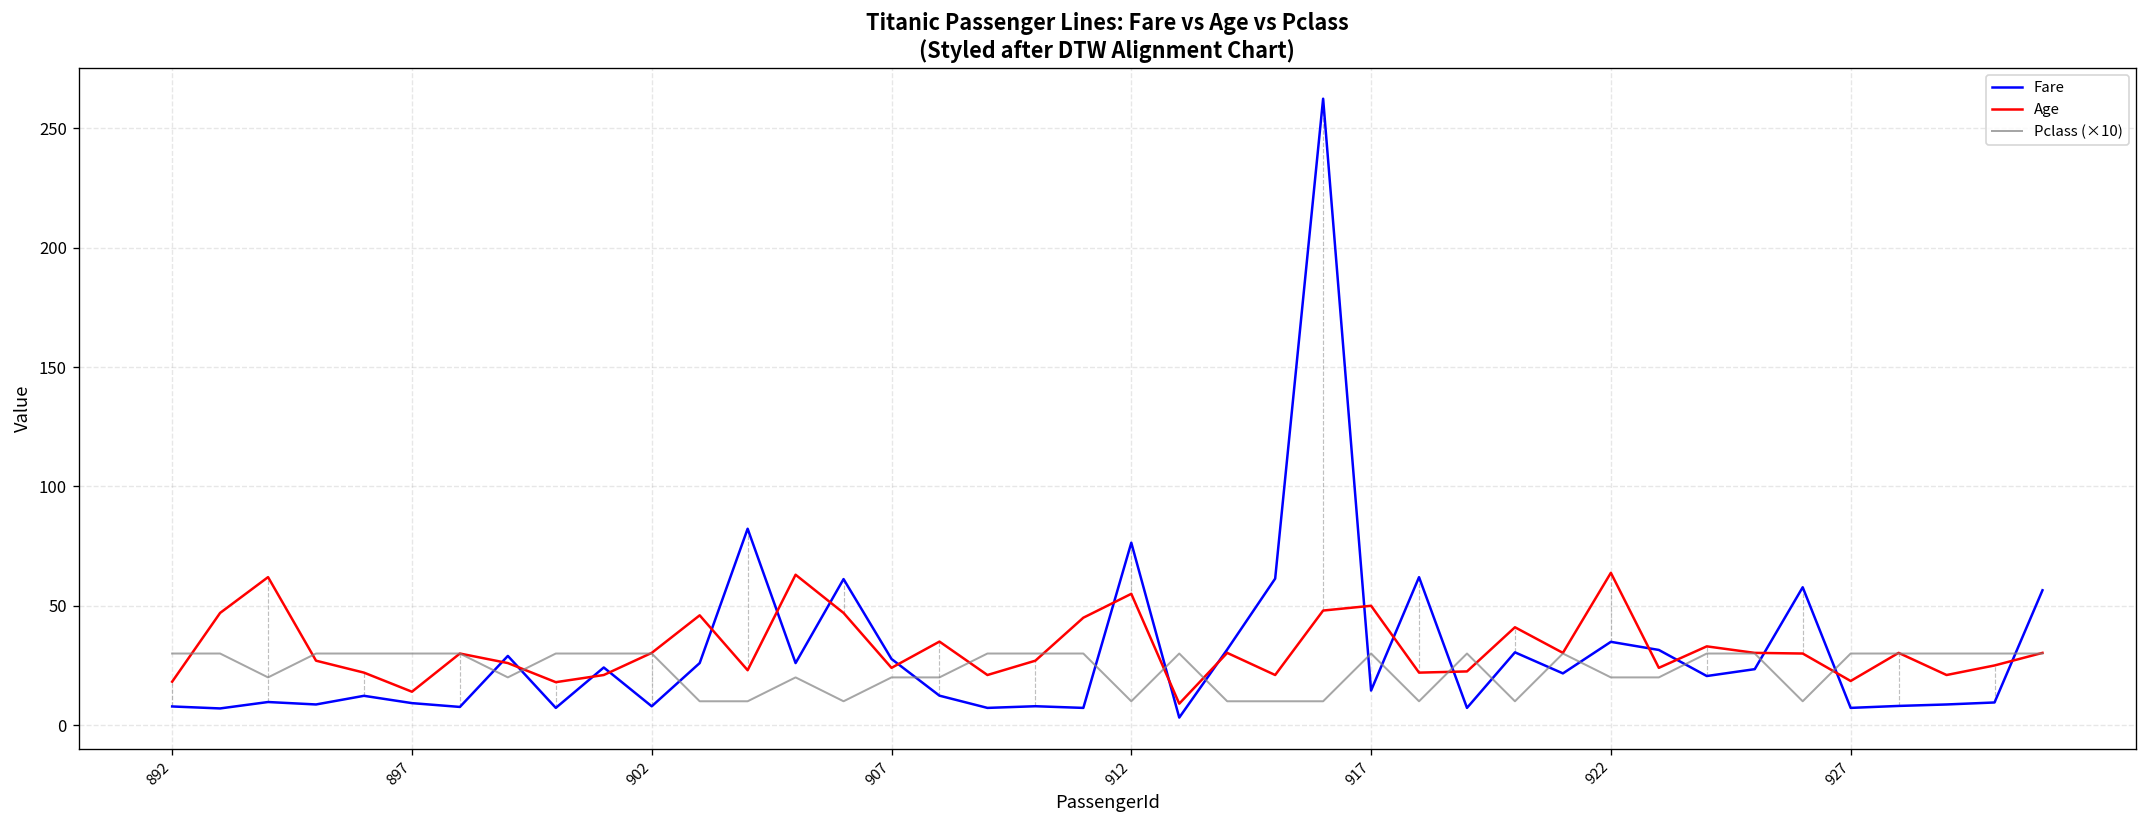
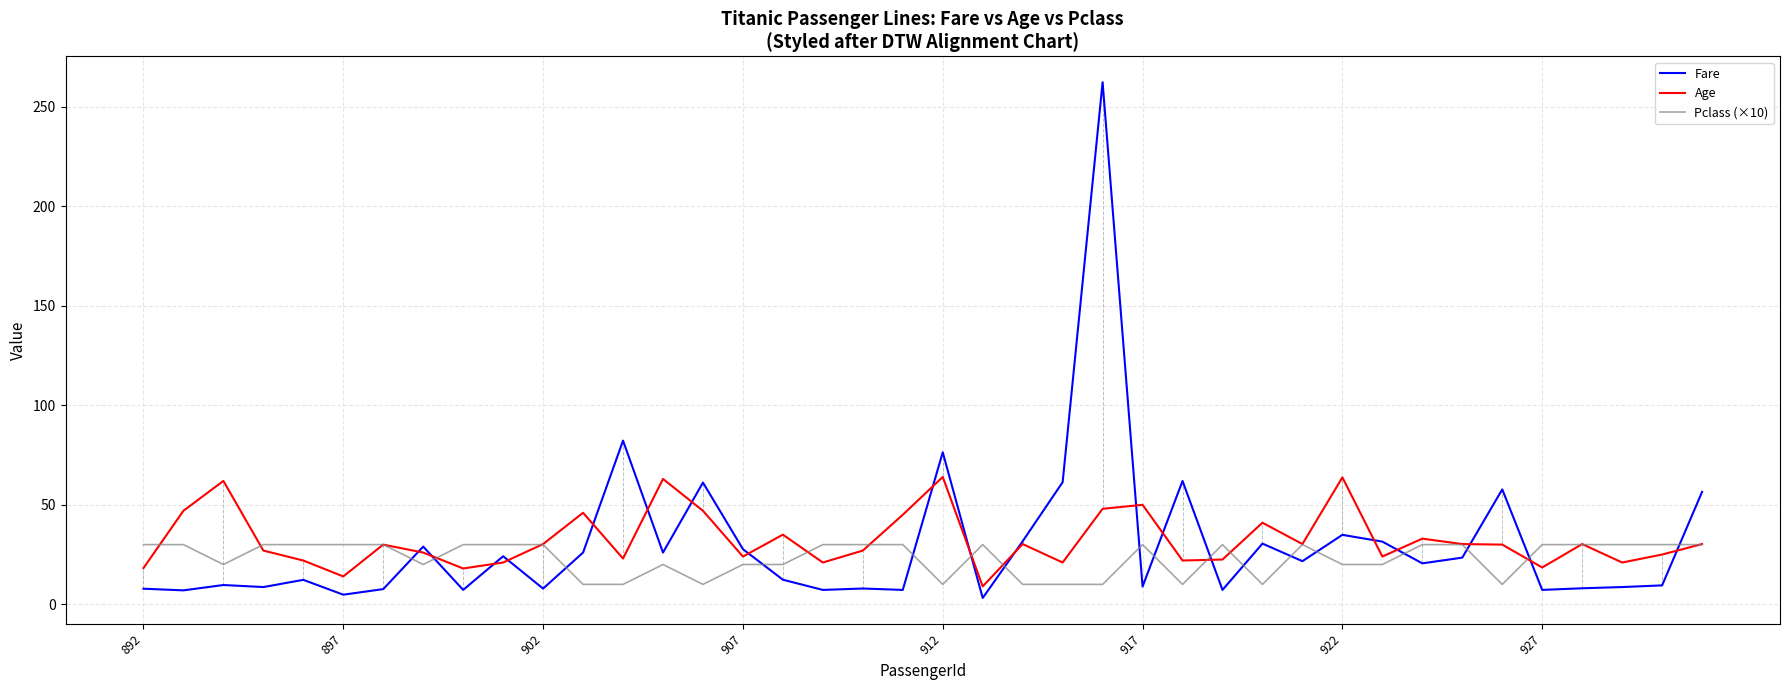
Fare, 897: 9 -> 5
Age, 912: 55 -> 64
Fare, 917: 15 -> 9
